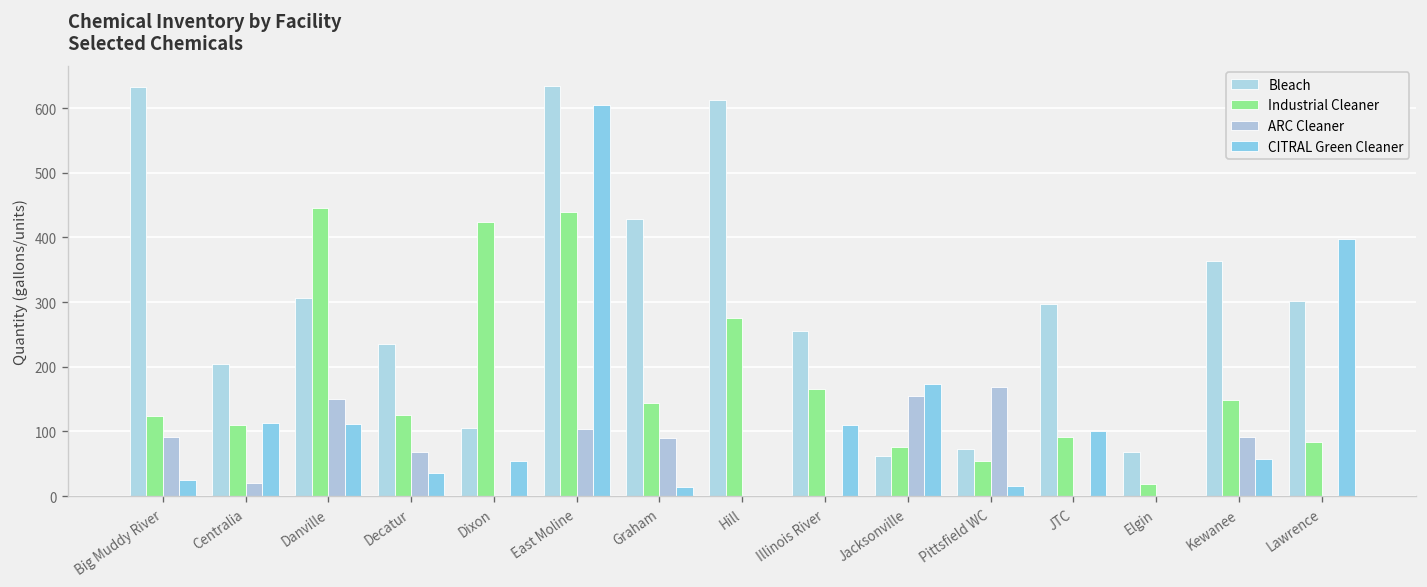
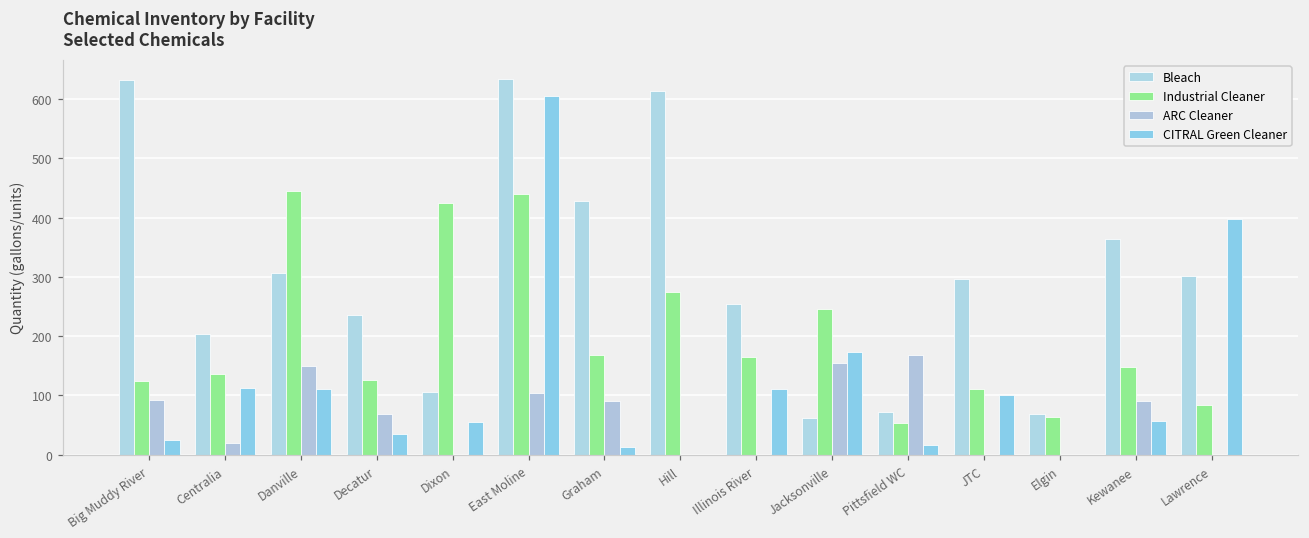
Industrial Cleaner, Centralia: 110 -> 140
Industrial Cleaner, Graham: 140 -> 170
Industrial Cleaner, Jacksonville: 80 -> 250
Industrial Cleaner, JTC: 90 -> 110
Industrial Cleaner, Elgin: 20 -> 60
